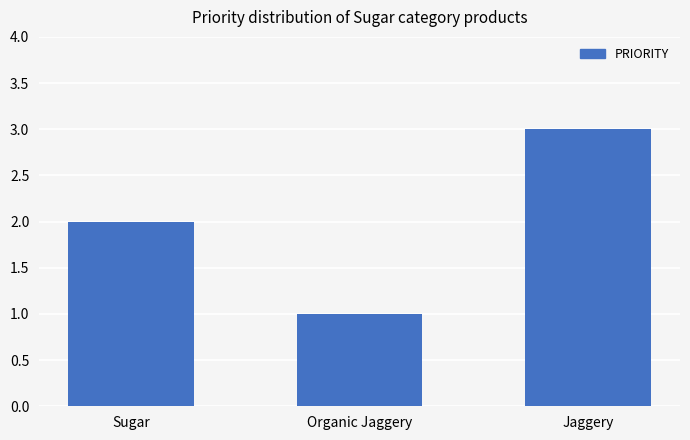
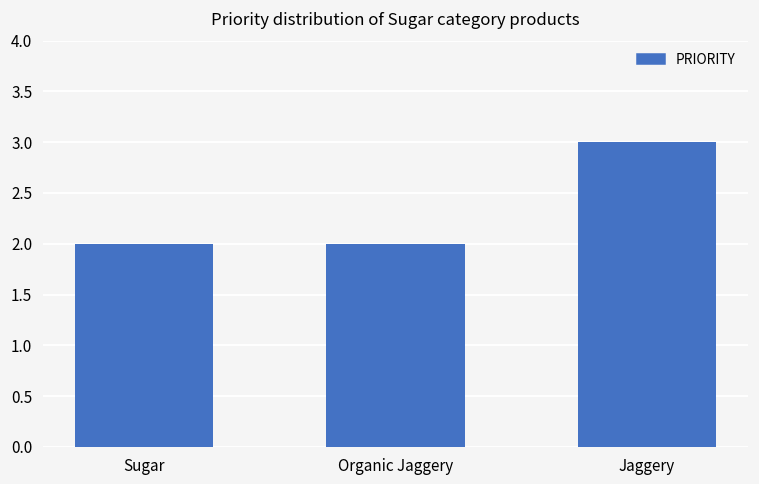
Organic Jaggery: 1 -> 2
